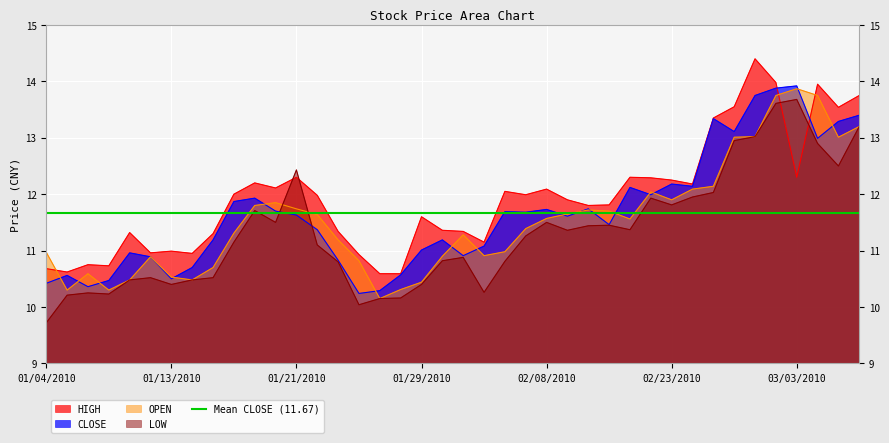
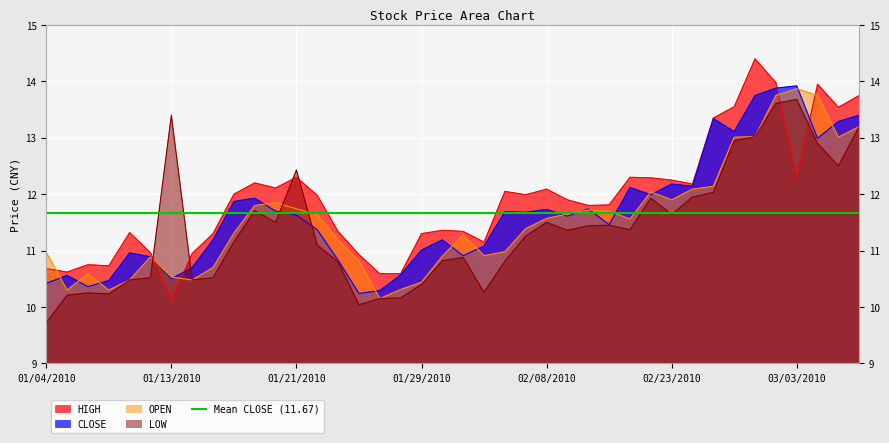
HIGH, 01/13/2010: 11.0 -> 10.1
LOW, 01/13/2010: 10.4 -> 13.4
HIGH, 01/29/2010: 11.6 -> 11.3
LOW, 02/23/2010: 11.8 -> 11.6
